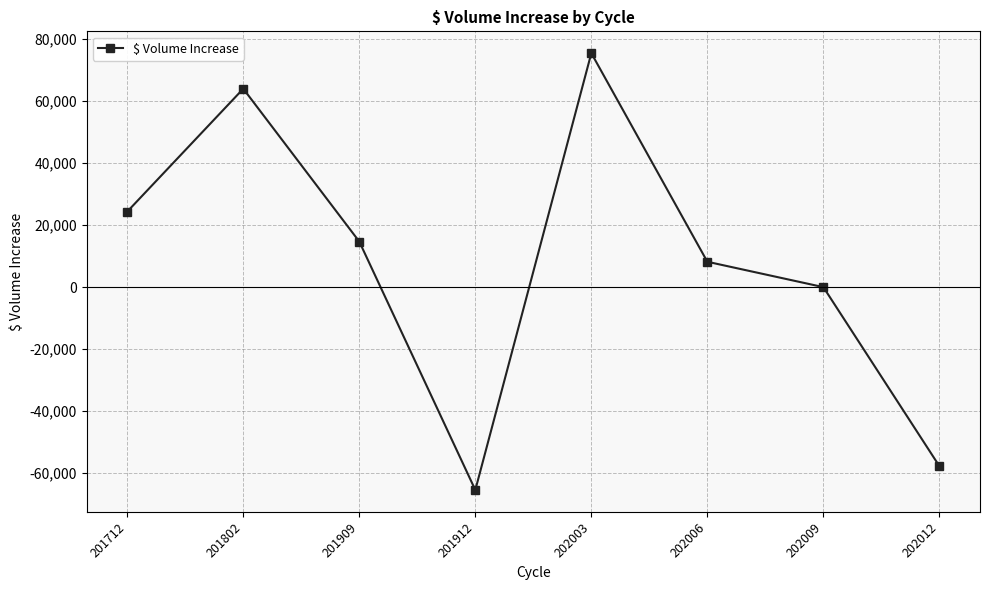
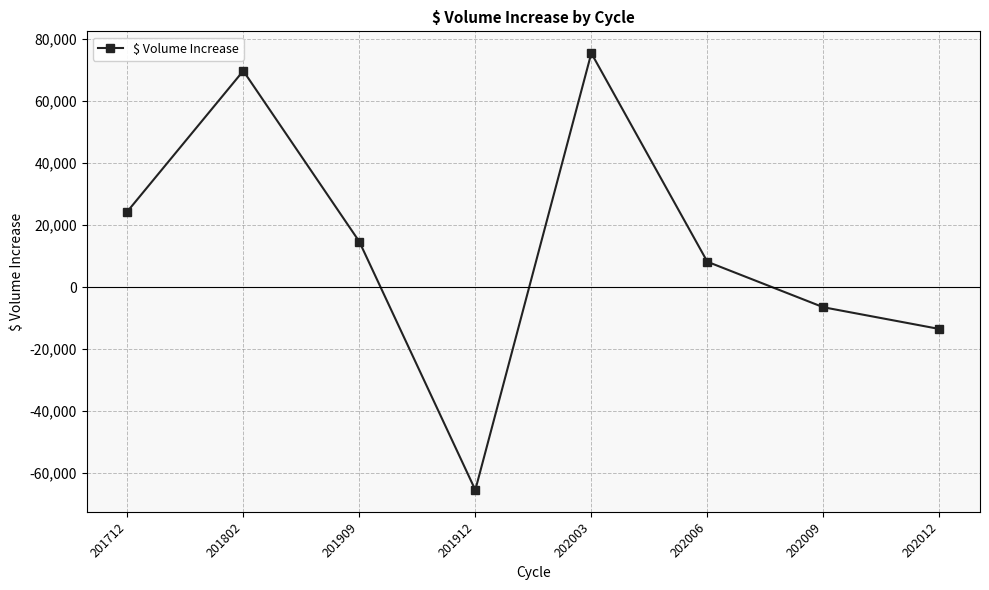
201802: 64,000 -> 70,000
202009: 0 -> -7,000
202012: -58,000 -> -14,000
